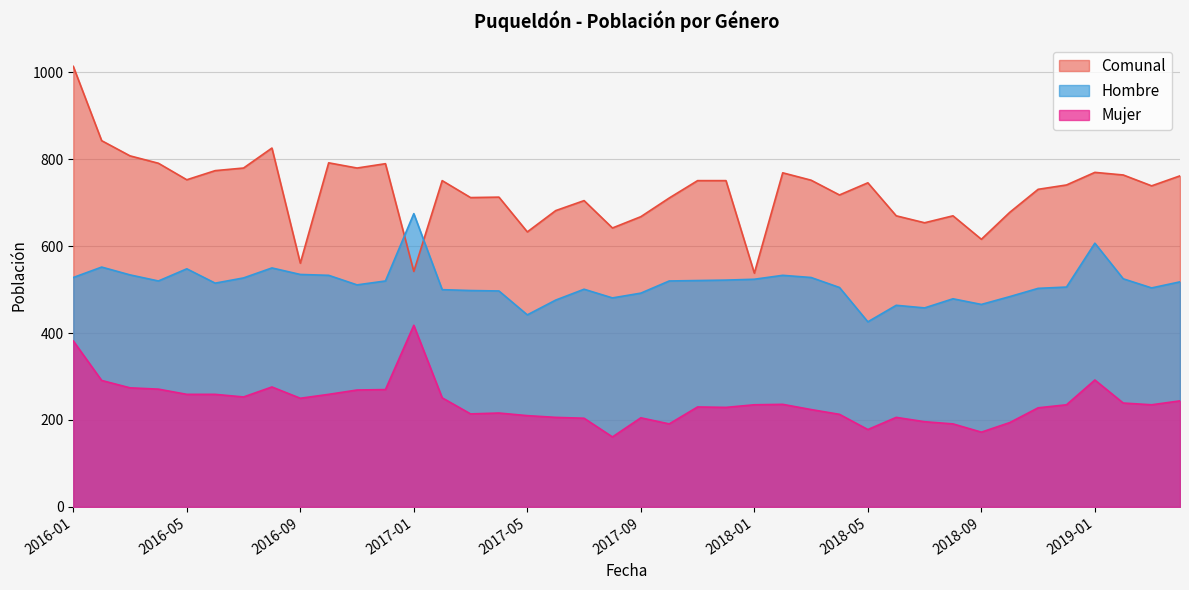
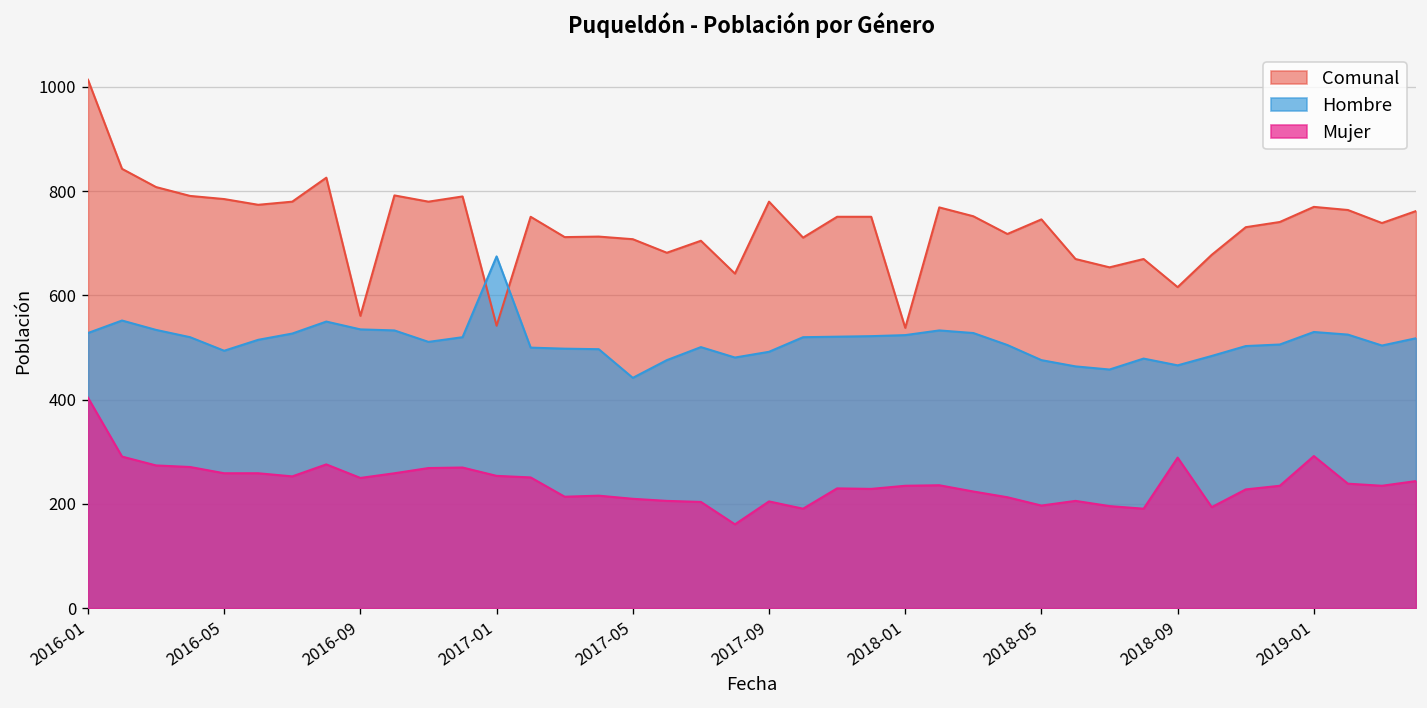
Mujer, 2016-01: 380 -> 400
Comunal, 2016-05: 750 -> 790
Hombre, 2016-05: 550 -> 490
Mujer, 2017-01: 420 -> 250
Comunal, 2017-05: 630 -> 710
Comunal, 2017-09: 670 -> 780
Hombre, 2018-05: 430 -> 480
Mujer, 2018-05: 180 -> 200
Mujer, 2018-09: 170 -> 290
Hombre, 2019-01: 610 -> 530
